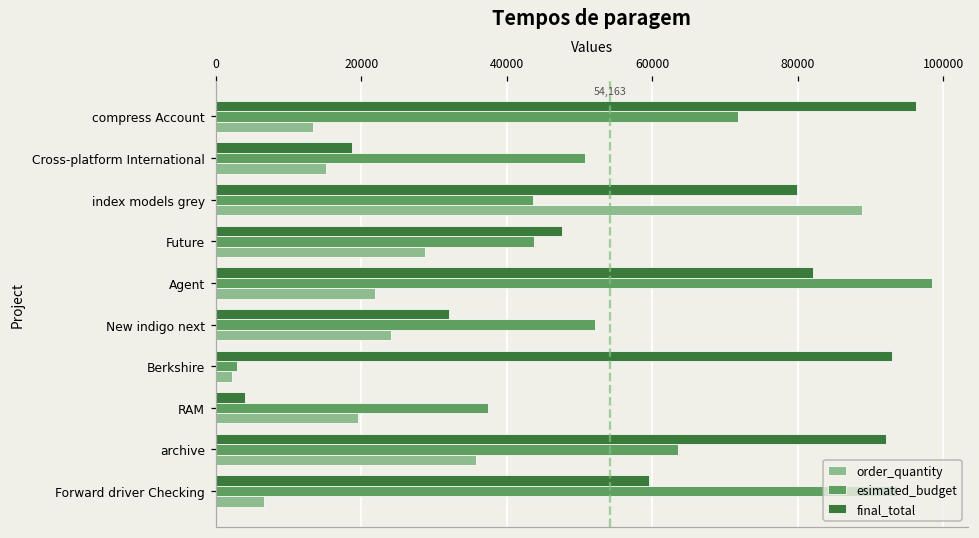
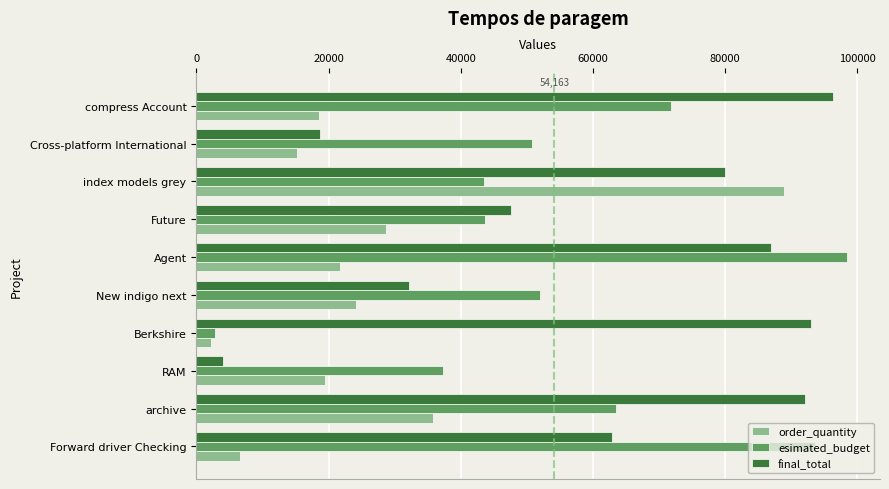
order_quantity, compress Account: 13000 -> 19000
final_total, Agent: 82000 -> 87000
final_total, Forward driver Checking: 60000 -> 63000
